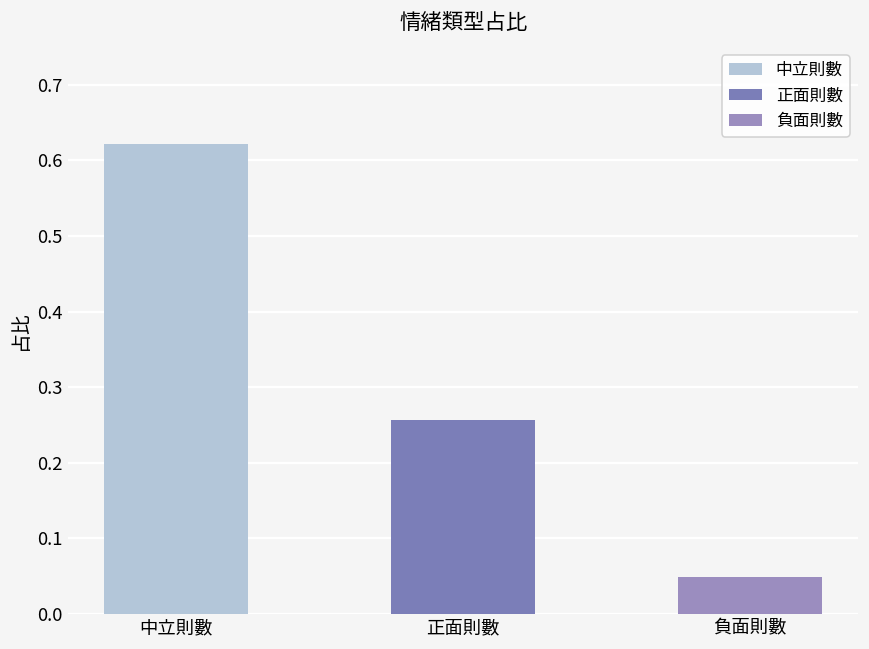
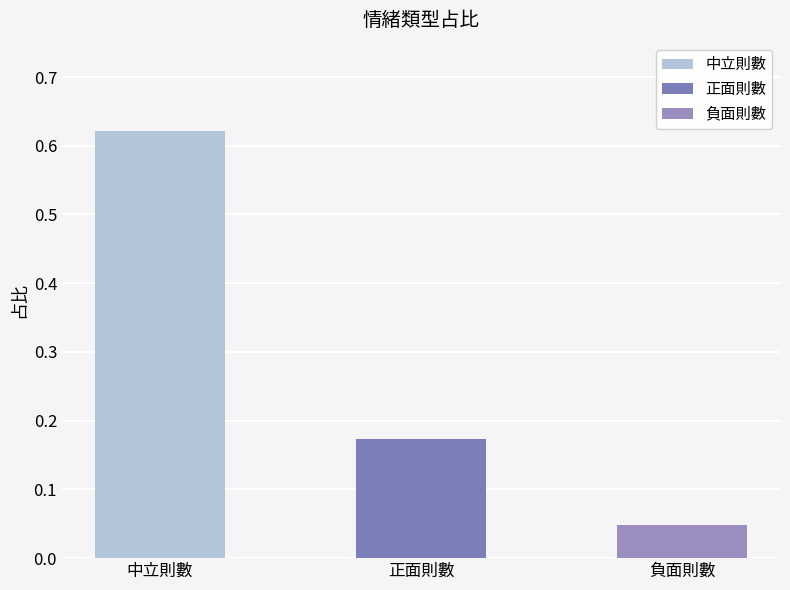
正面則數: 0.26 -> 0.17
